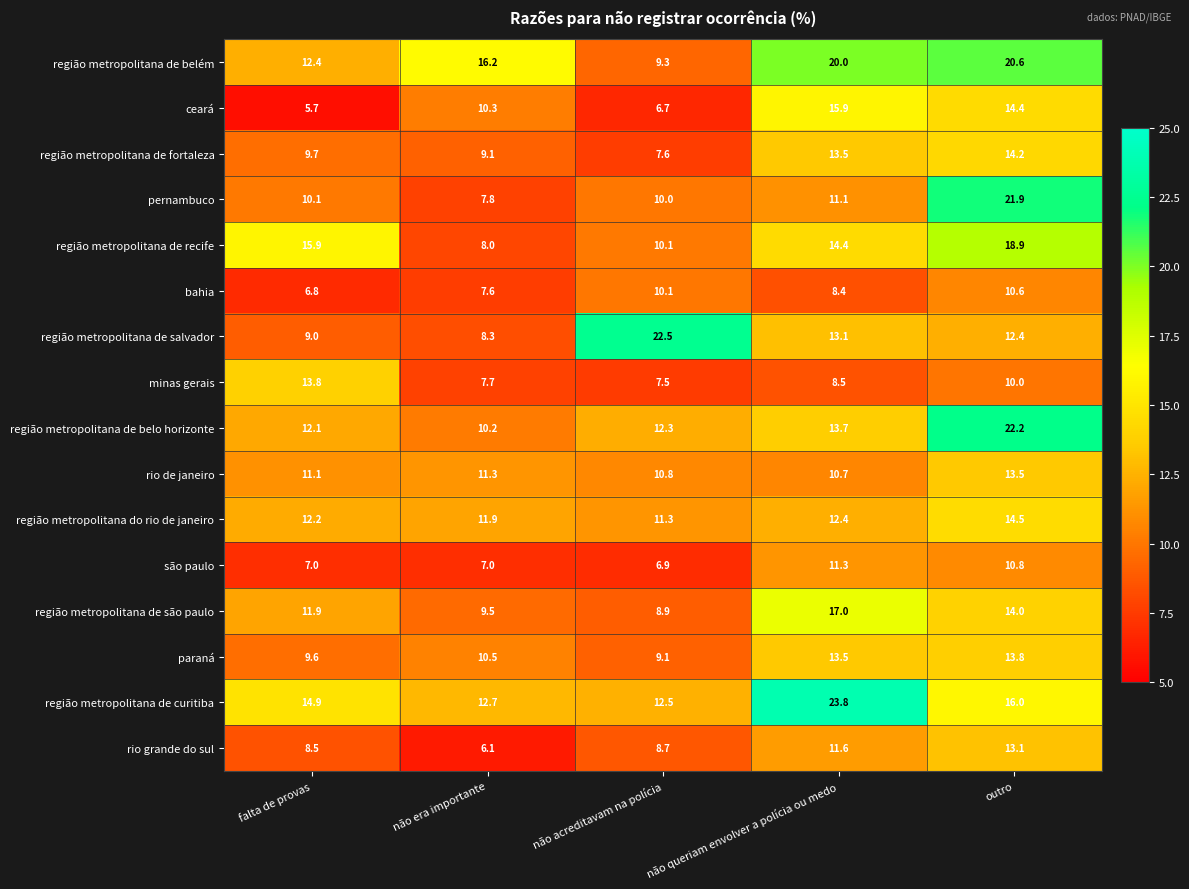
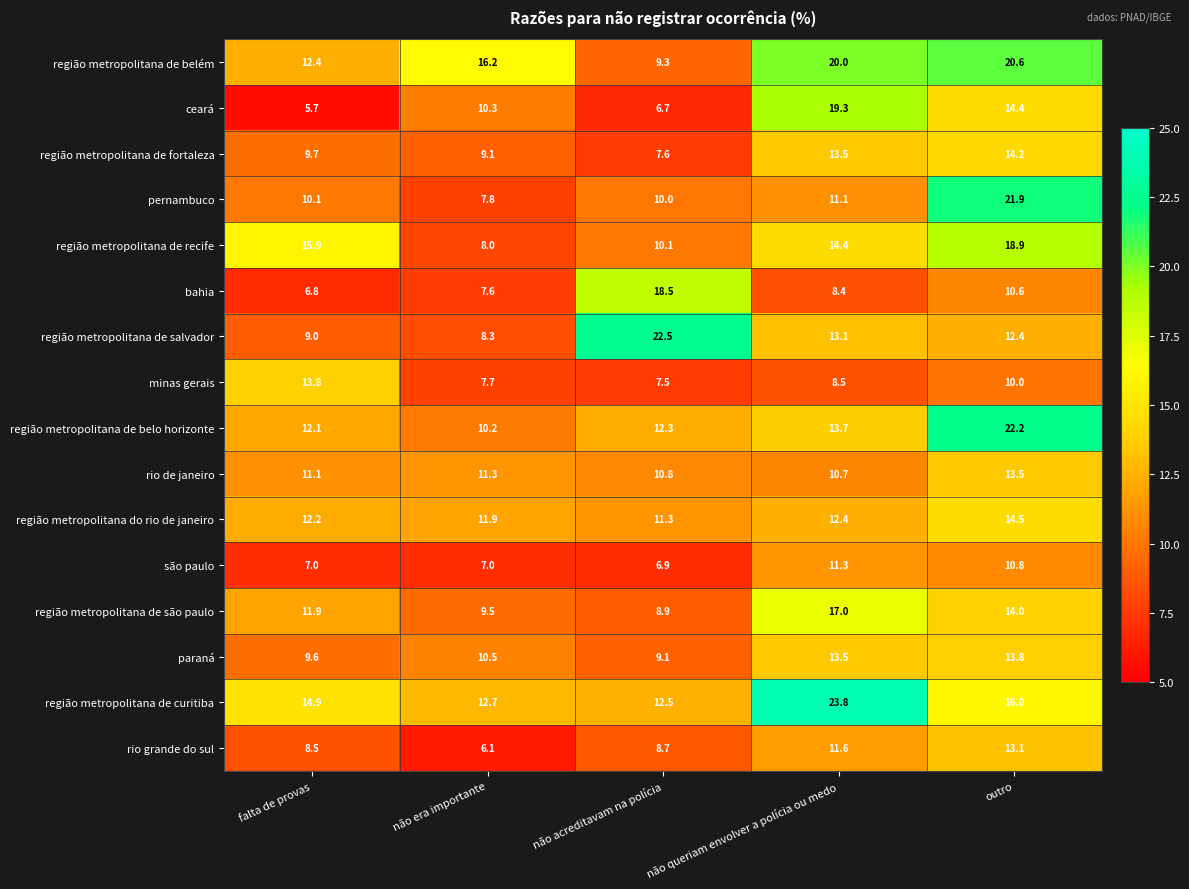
ceará, não queriam envolver a polícia ou medo: 15.9 -> 19.3
bahia, não acreditavam na polícia: 10.1 -> 18.5
